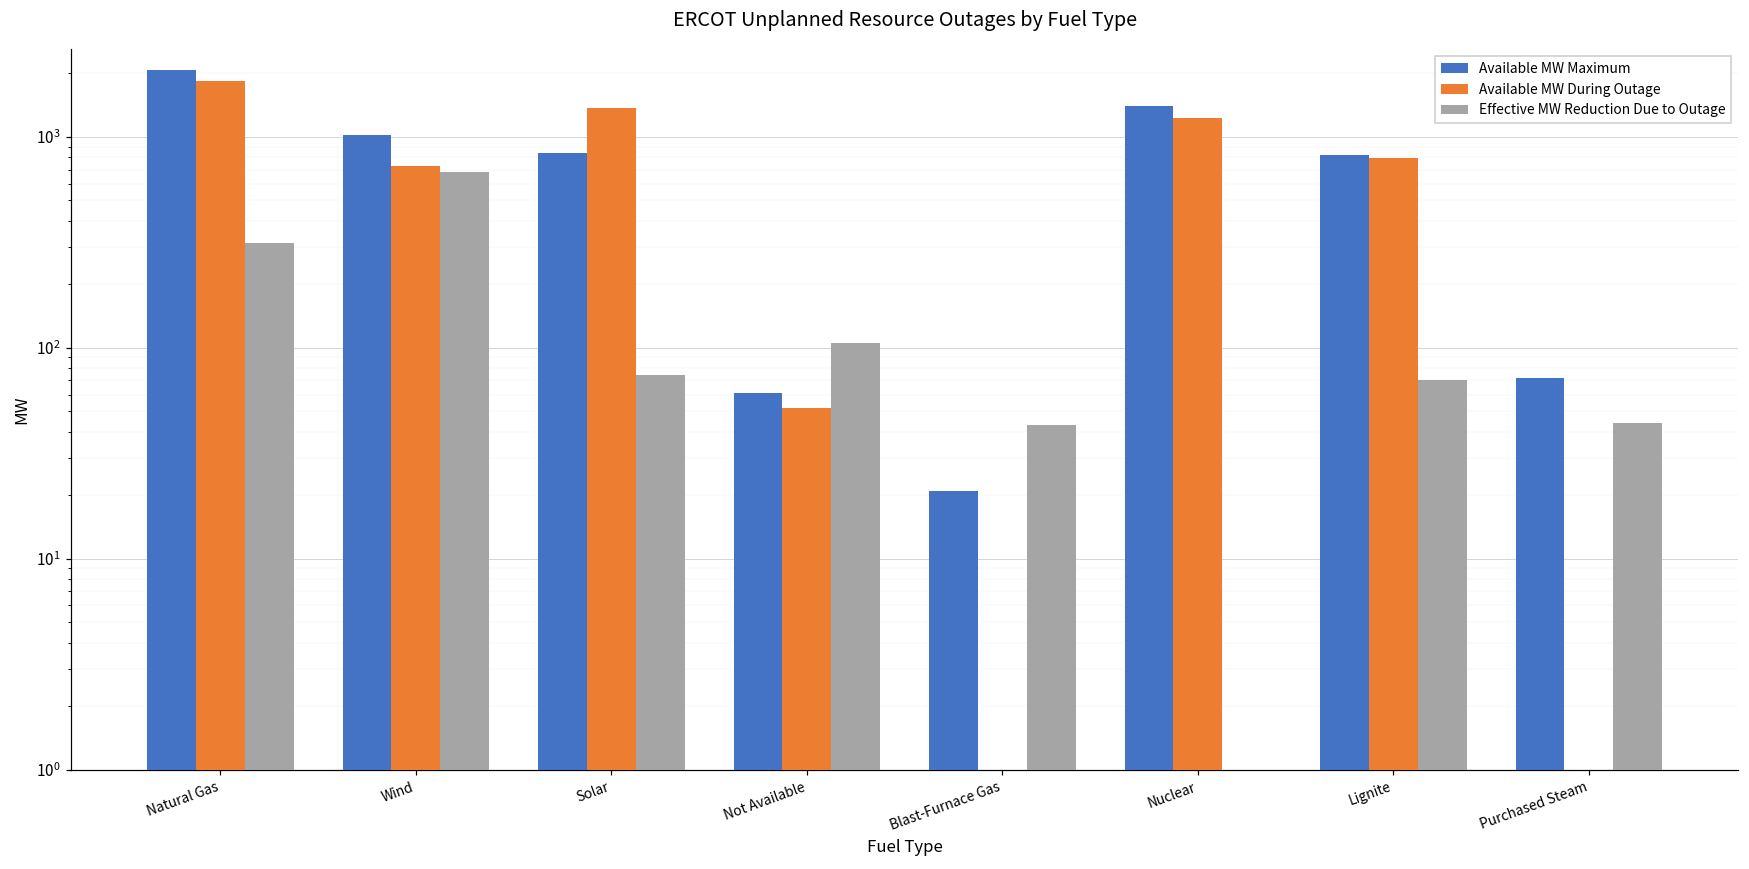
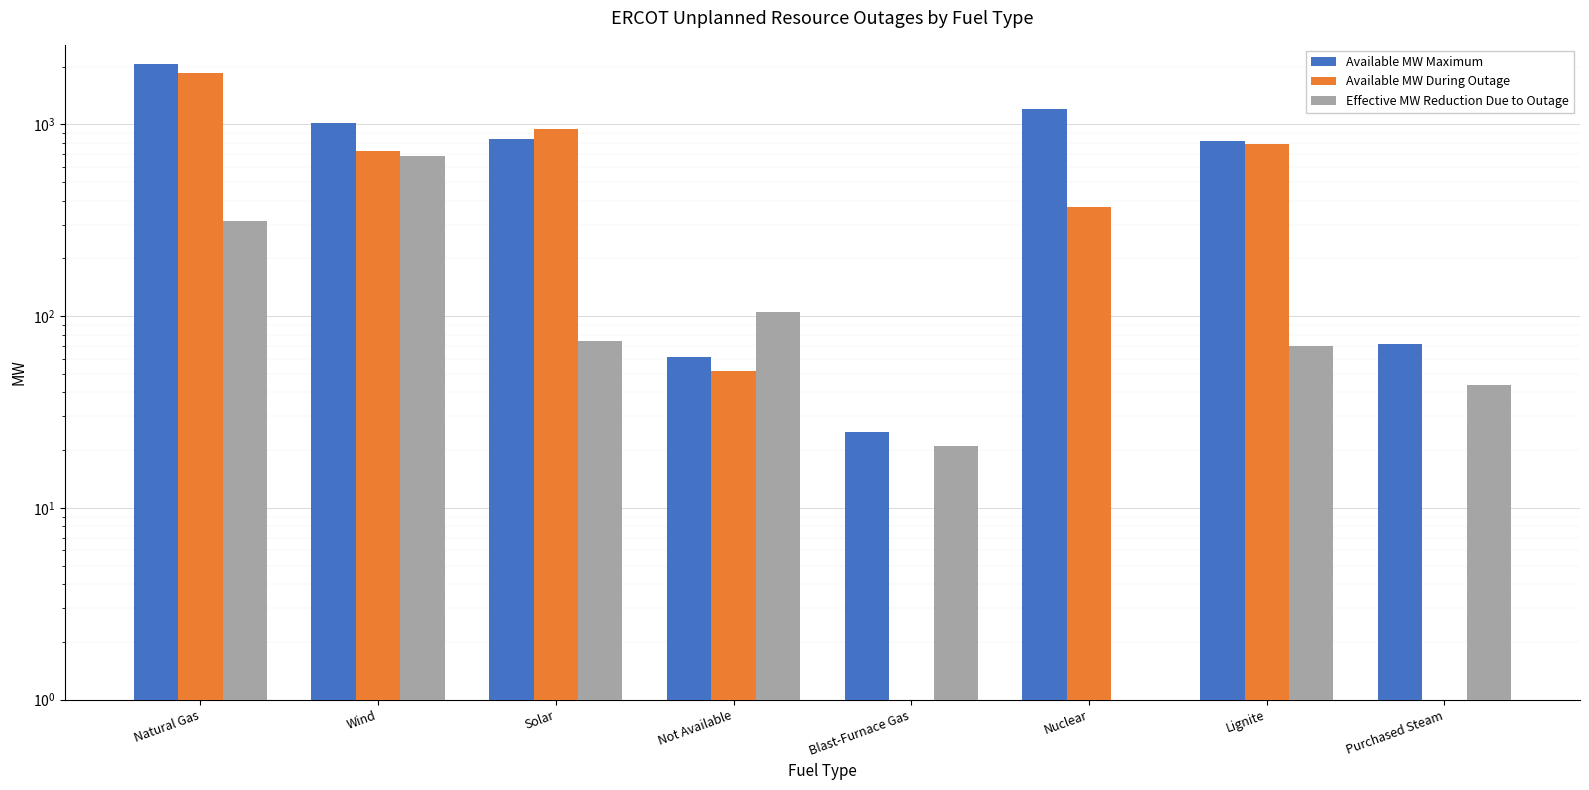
Available MW During Outage, Solar: 1400 -> 900
Available MW Maximum, Blast-Furnace Gas: 21 -> 25
Effective MW Reduction Due to Outage, Blast-Furnace Gas: 43 -> 21
Available MW Maximum, Nuclear: 1400 -> 1200
Available MW During Outage, Nuclear: 1200 -> 370
